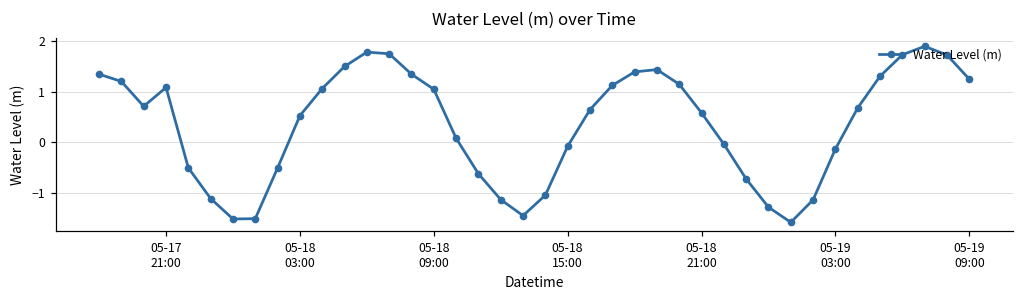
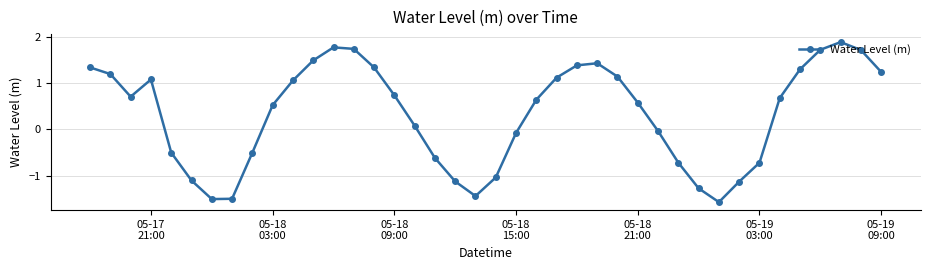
05-18 09:00: 1.0 -> 0.7
05-19 03:00: -0.1 -> -0.7
